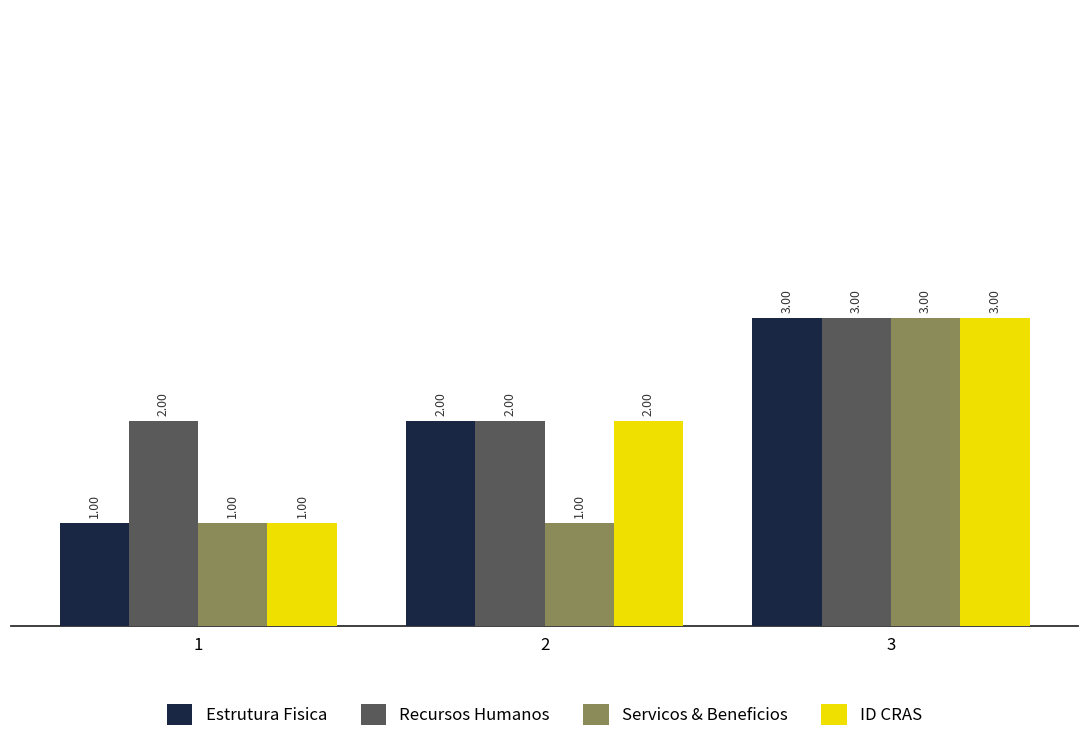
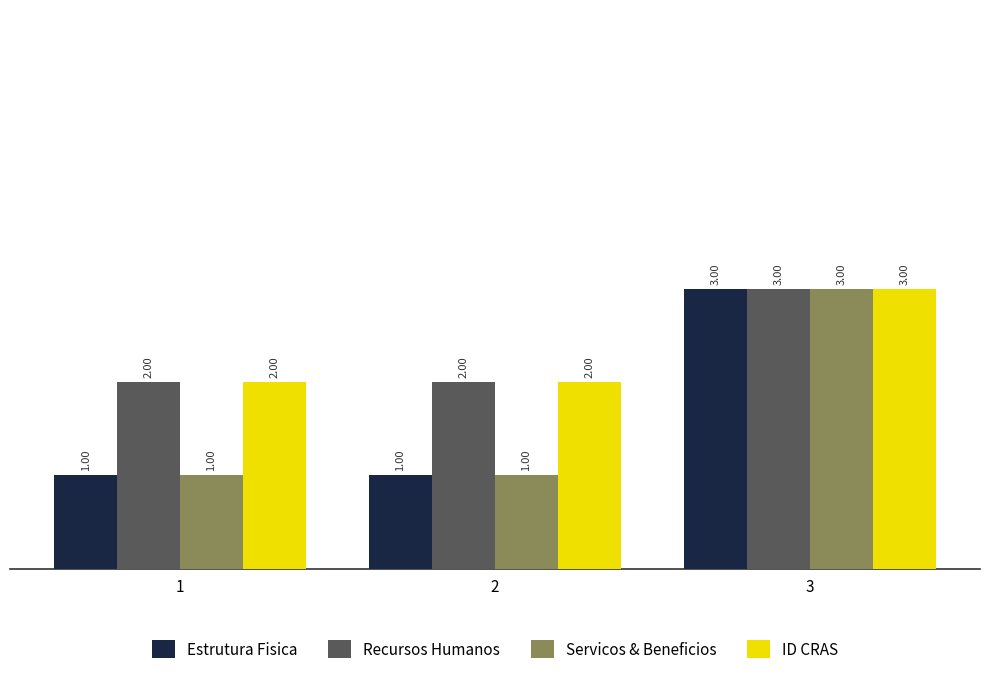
ID CRAS, 1: 1.00 -> 2.00
Estrutura Fisica, 2: 2.00 -> 1.00
